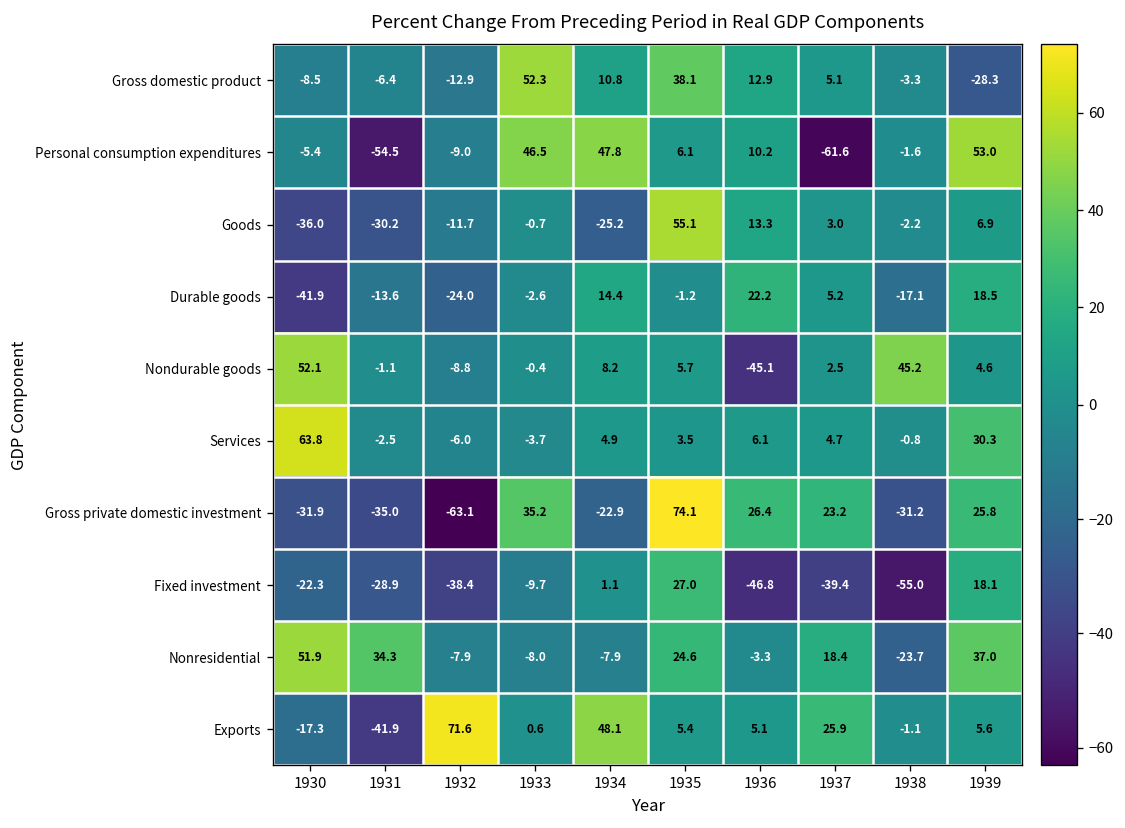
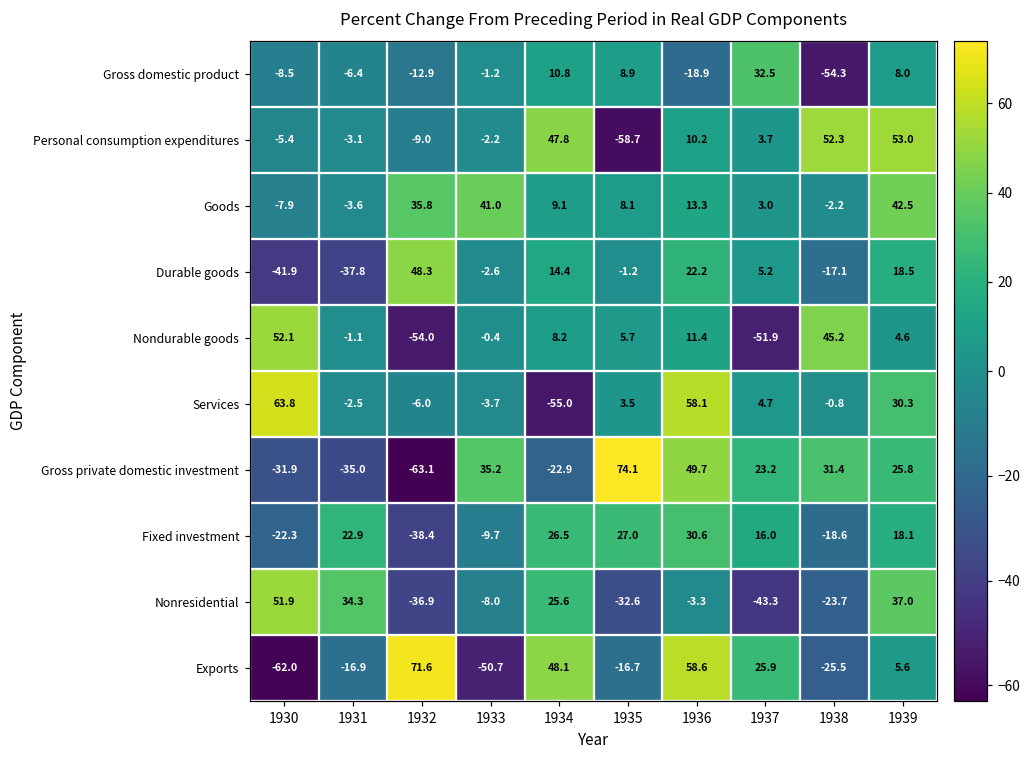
Gross domestic product, 1933: 52.3 -> -1.2
Gross domestic product, 1935: 38.1 -> 8.9
Gross domestic product, 1936: 12.9 -> -18.9
Gross domestic product, 1937: 5.1 -> 32.5
Gross domestic product, 1938: -3.3 -> -54.3
Gross domestic product, 1939: -28.3 -> 8.0
Personal consumption expenditures, 1931: -54.5 -> -3.1
Personal consumption expenditures, 1933: 46.5 -> -2.2
Personal consumption expenditures, 1935: 6.1 -> -58.7
Personal consumption expenditures, 1937: -61.6 -> 3.7
Personal consumption expenditures, 1938: -1.6 -> 52.3
Goods, 1930: -36.0 -> -7.9
Goods, 1931: -30.2 -> -3.6
Goods, 1932: -11.7 -> 35.8
Goods, 1933: -0.7 -> 41.0
Goods, 1934: -25.2 -> 9.1
Goods, 1935: 55.1 -> 8.1
Goods, 1939: 6.9 -> 42.5
Durable goods, 1931: -13.6 -> -37.8
Durable goods, 1932: -24.0 -> 48.3
Nondurable goods, 1932: -8.8 -> -54.0
Nondurable goods, 1936: -45.1 -> 11.4
Nondurable goods, 1937: 2.5 -> -51.9
Services, 1934: 4.9 -> -55.0
Services, 1936: 6.1 -> 58.1
Gross private domestic investment, 1936: 26.4 -> 49.7
Gross private domestic investment, 1938: -31.2 -> 31.4
Fixed investment, 1931: -28.9 -> 22.9
Fixed investment, 1934: 1.1 -> 26.5
Fixed investment, 1936: -46.8 -> 30.6
Fixed investment, 1937: -39.4 -> 16.0
Fixed investment, 1938: -55.0 -> -18.6
Nonresidential, 1932: -7.9 -> -36.9
Nonresidential, 1934: -7.9 -> 25.6
Nonresidential, 1935: 24.6 -> -32.6
Nonresidential, 1937: 18.4 -> -43.3
Exports, 1930: -17.3 -> -62.0
Exports, 1931: -41.9 -> -16.9
Exports, 1933: 0.6 -> -50.7
Exports, 1935: 5.4 -> -16.7
Exports, 1936: 5.1 -> 58.6
Exports, 1938: -1.1 -> -25.5
